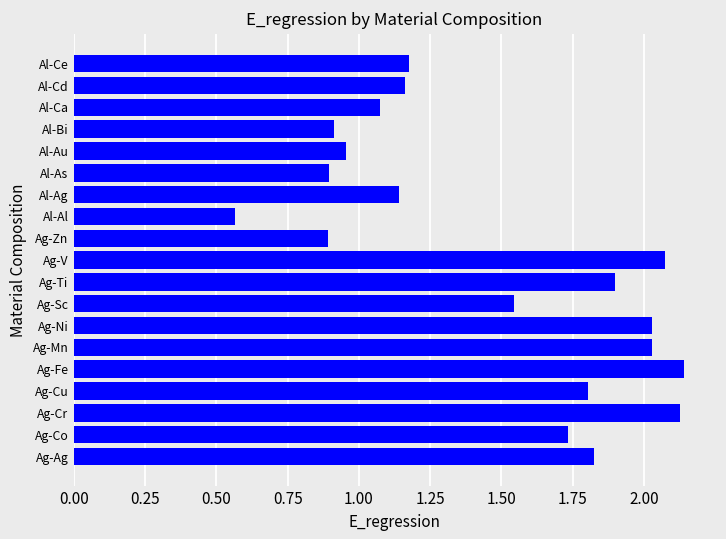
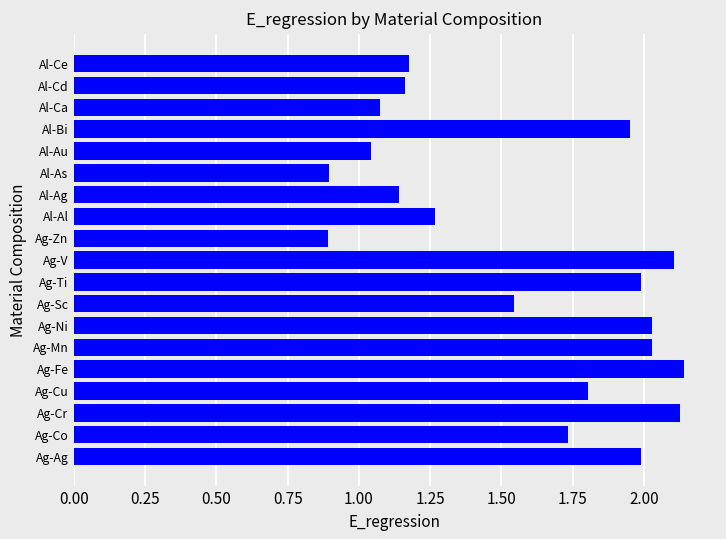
Al-Bi: 0.91 -> 1.95
Al-Au: 0.96 -> 1.04
Al-Al: 0.57 -> 1.27
Ag-V: 2.07 -> 2.11
Ag-Ti: 1.90 -> 1.99
Ag-Ag: 1.82 -> 1.99
